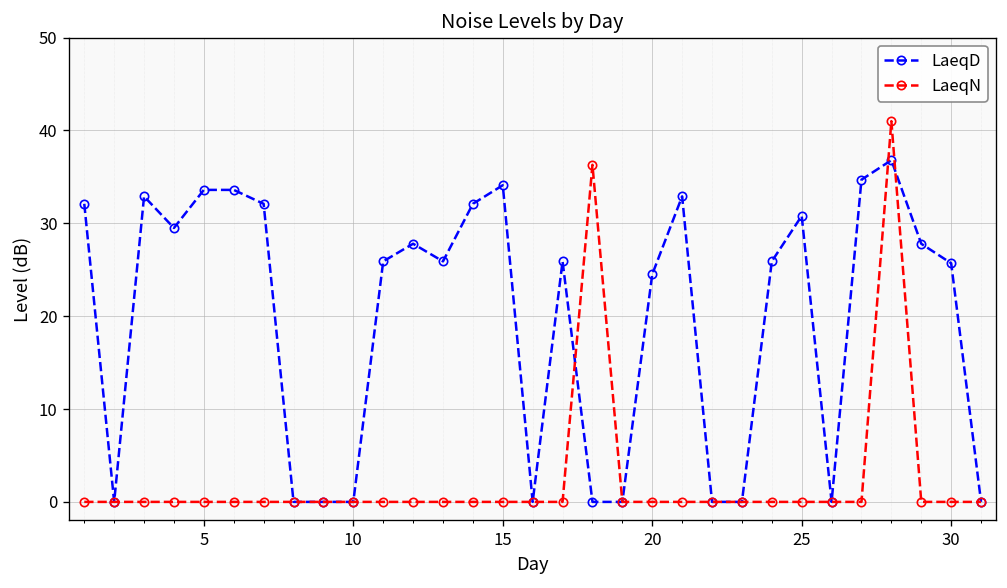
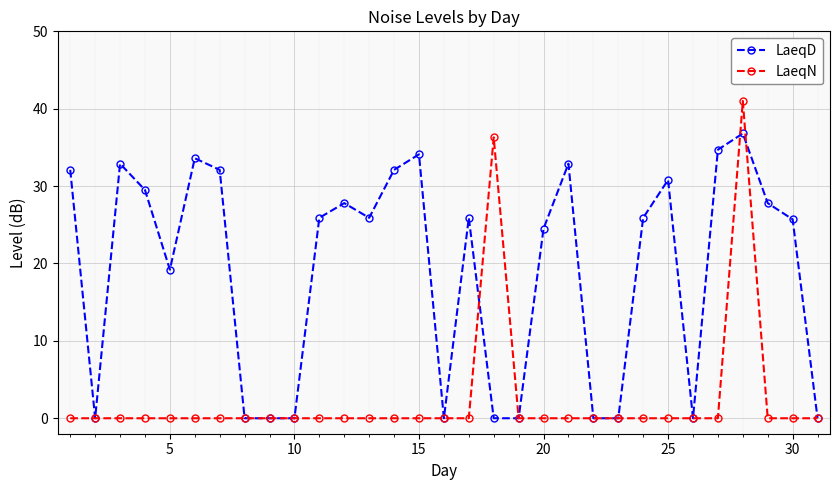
LaeqD, 5: 34 -> 19
